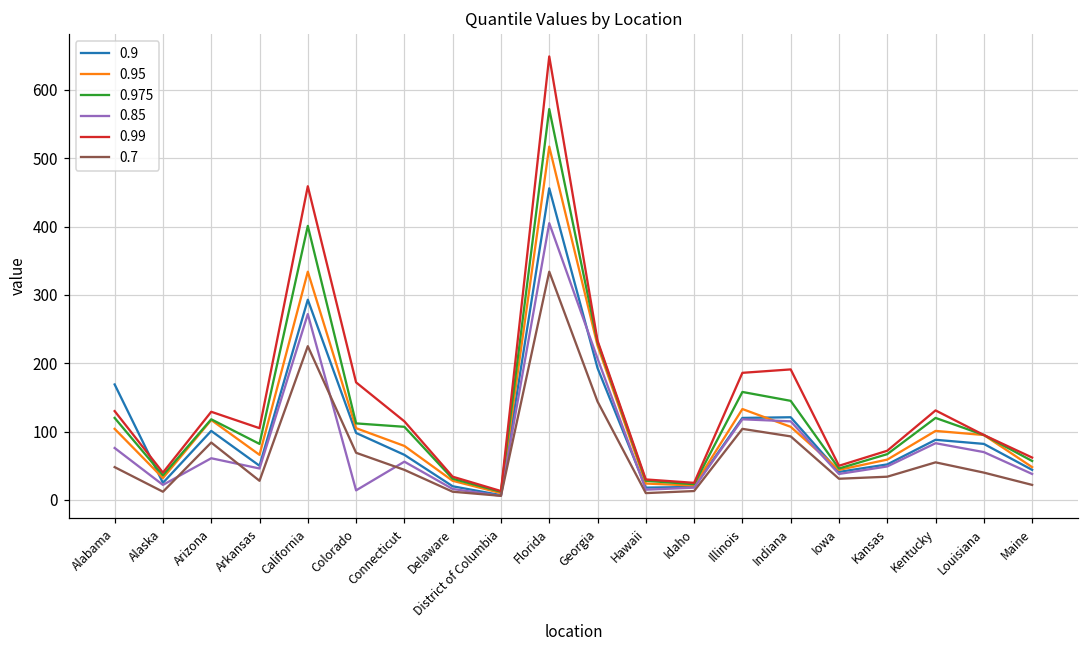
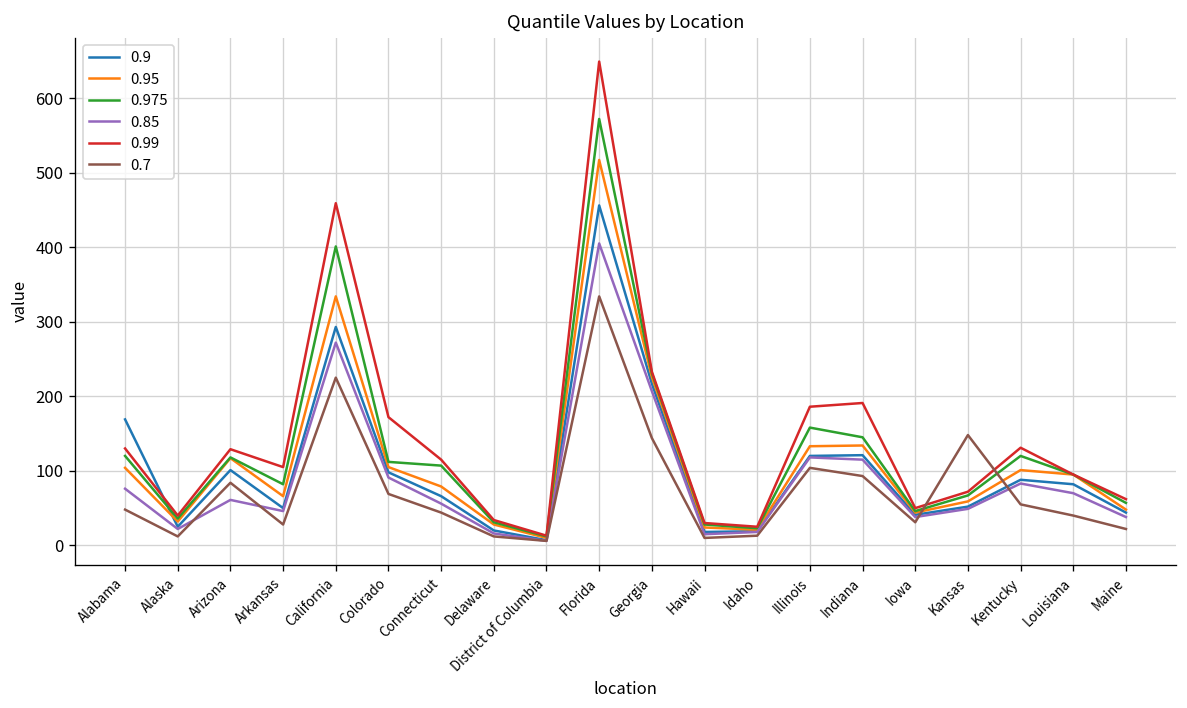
0.85, Colorado: 10 -> 90
0.9, Georgia: 190 -> 220
0.95, Indiana: 110 -> 130
0.7, Kansas: 30 -> 150
